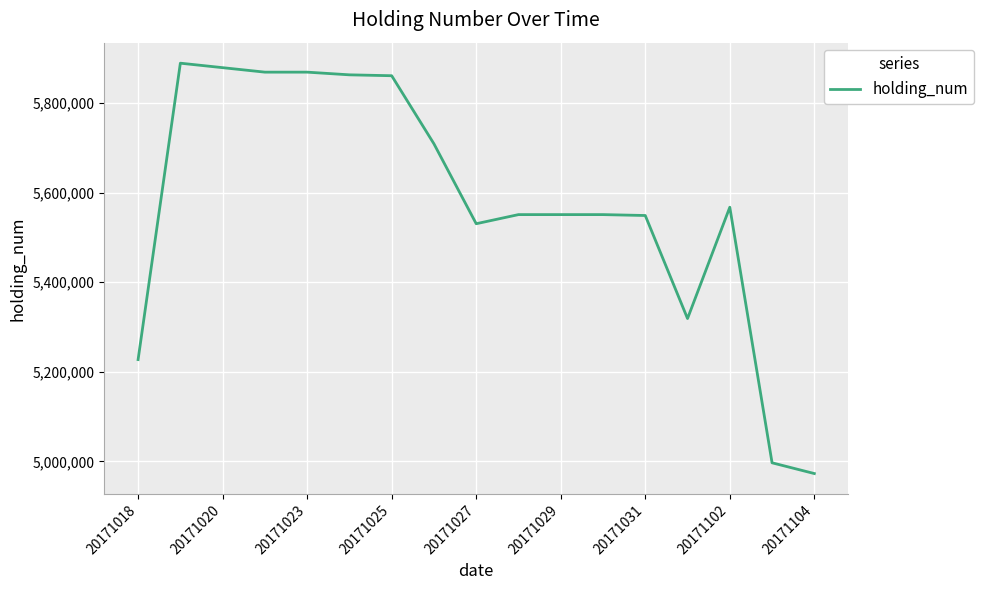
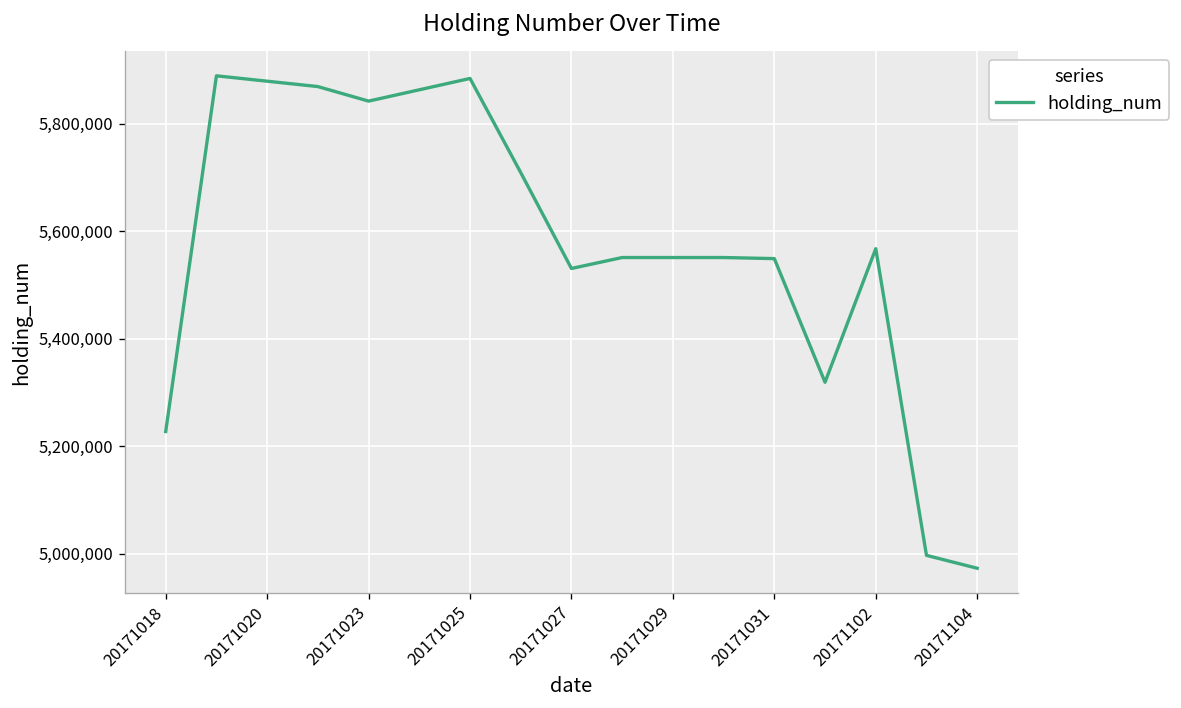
20171023: 5,870,000 -> 5,840,000
20171025: 5,860,000 -> 5,880,000
